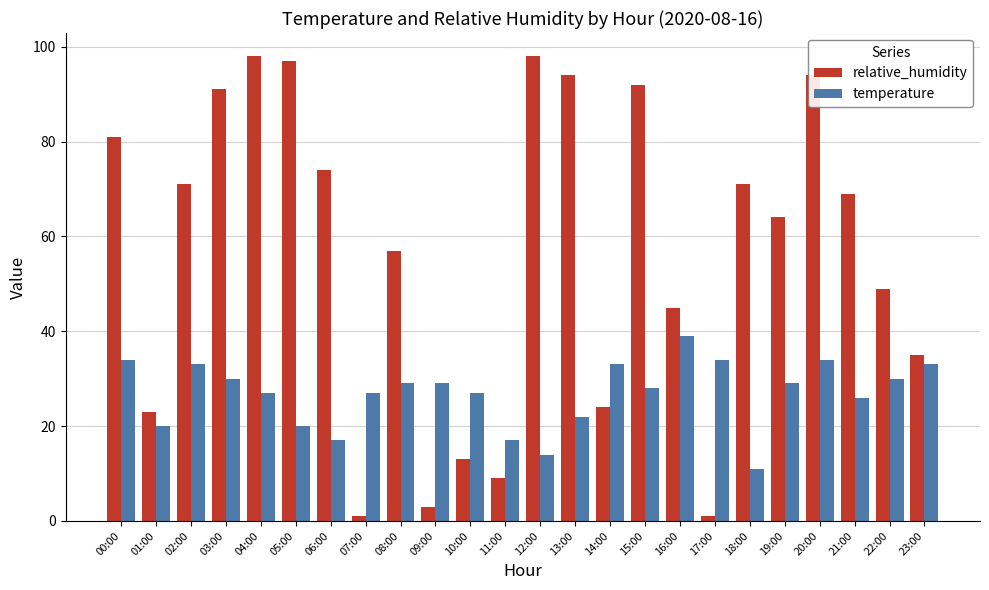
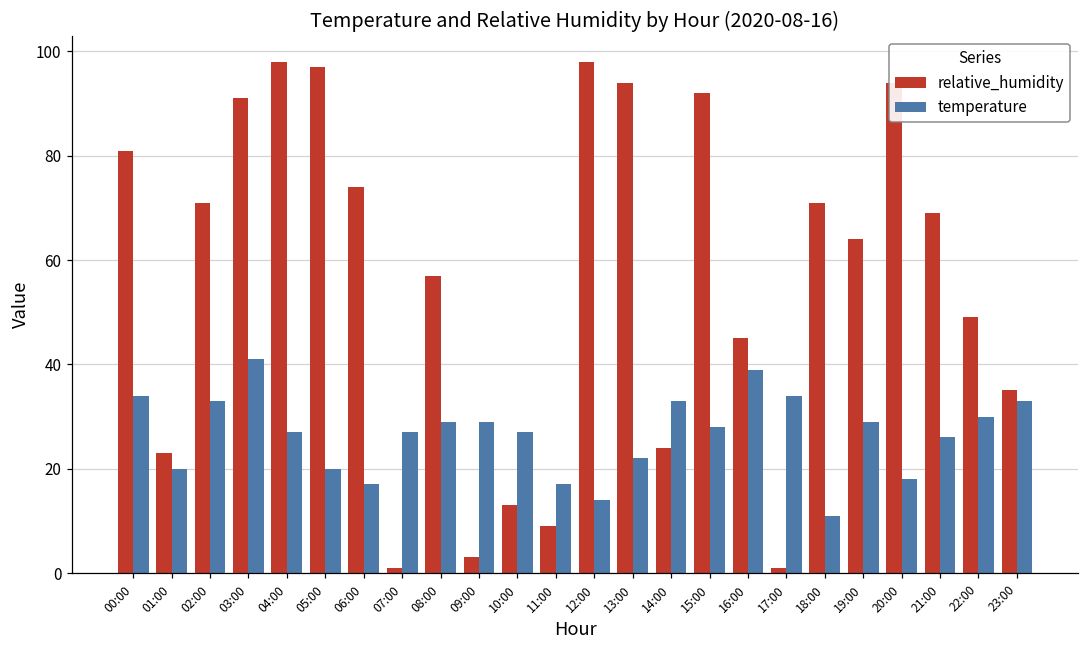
temperature, 03:00: 30 -> 41
temperature, 20:00: 34 -> 18
